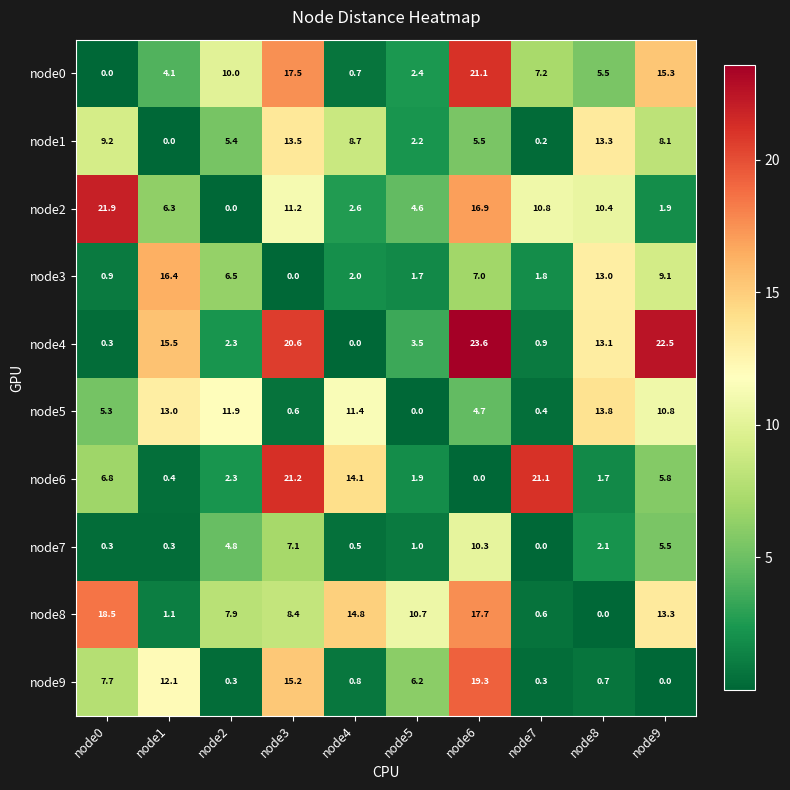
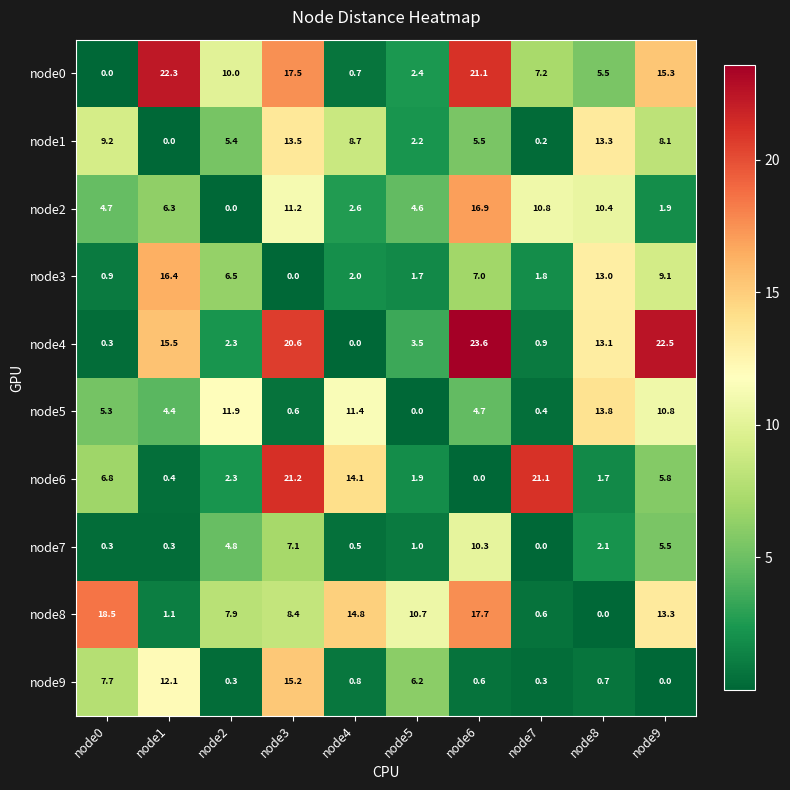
node0, node1: 4.1 -> 22.3
node2, node0: 21.9 -> 4.7
node5, node1: 13.0 -> 4.4
node9, node6: 19.3 -> 0.6
